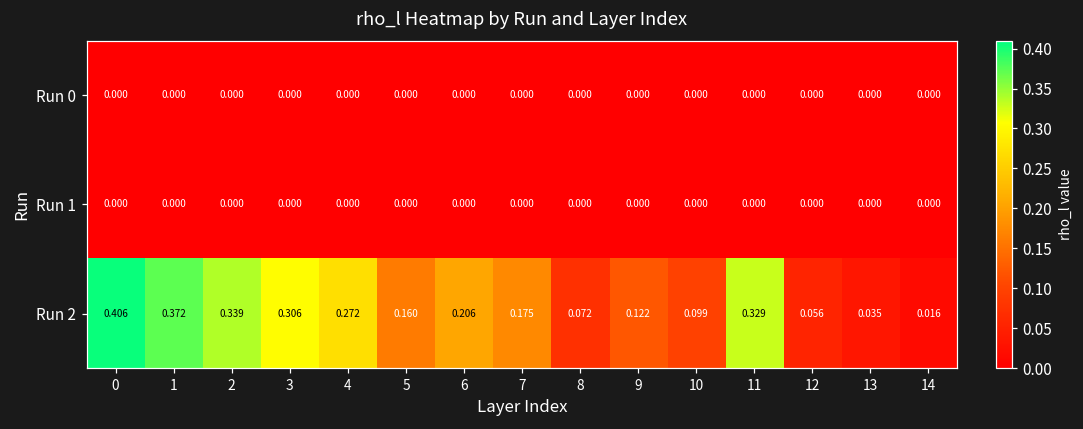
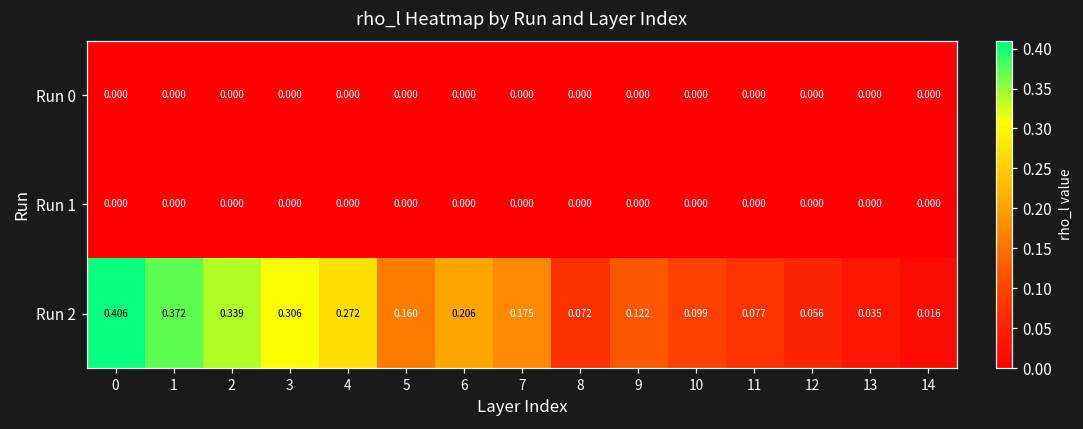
Run 2, 11: 0.329 -> 0.077
